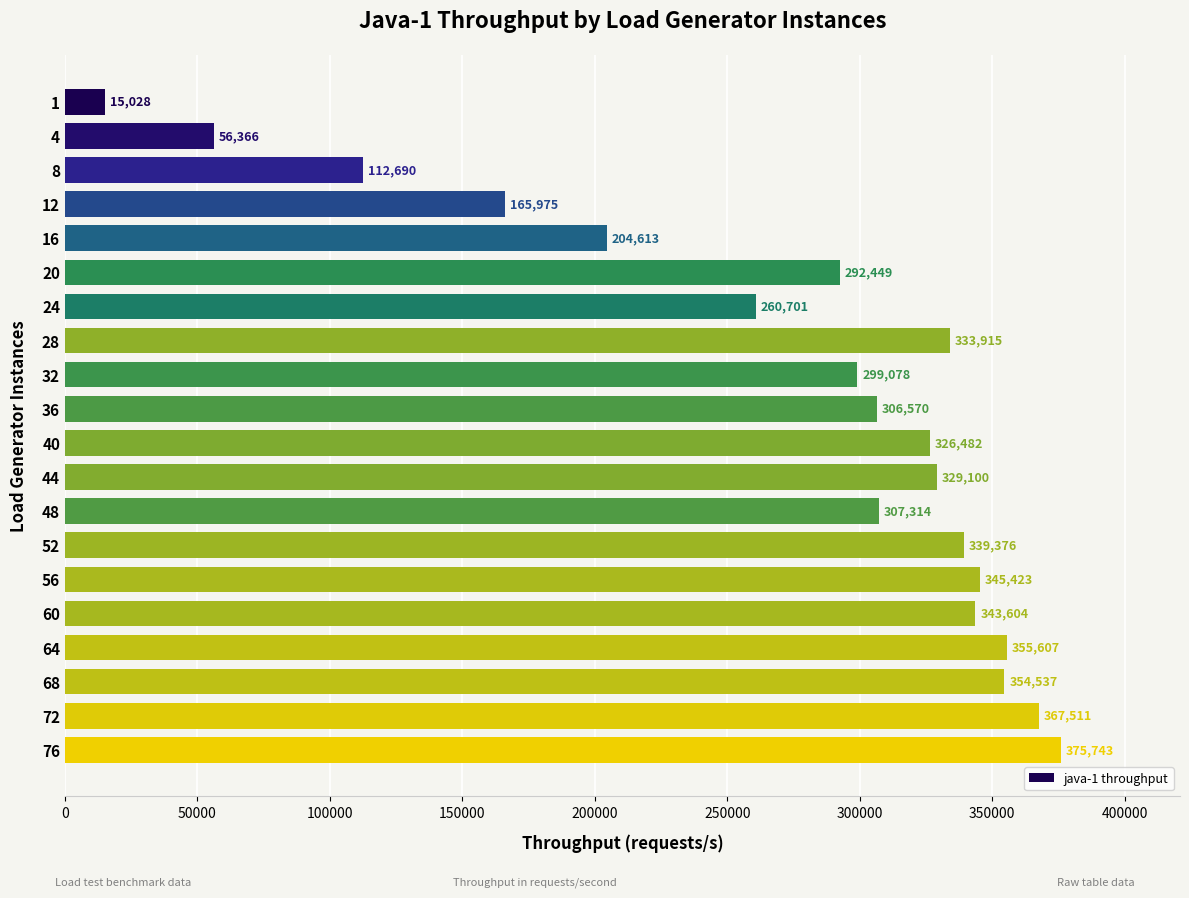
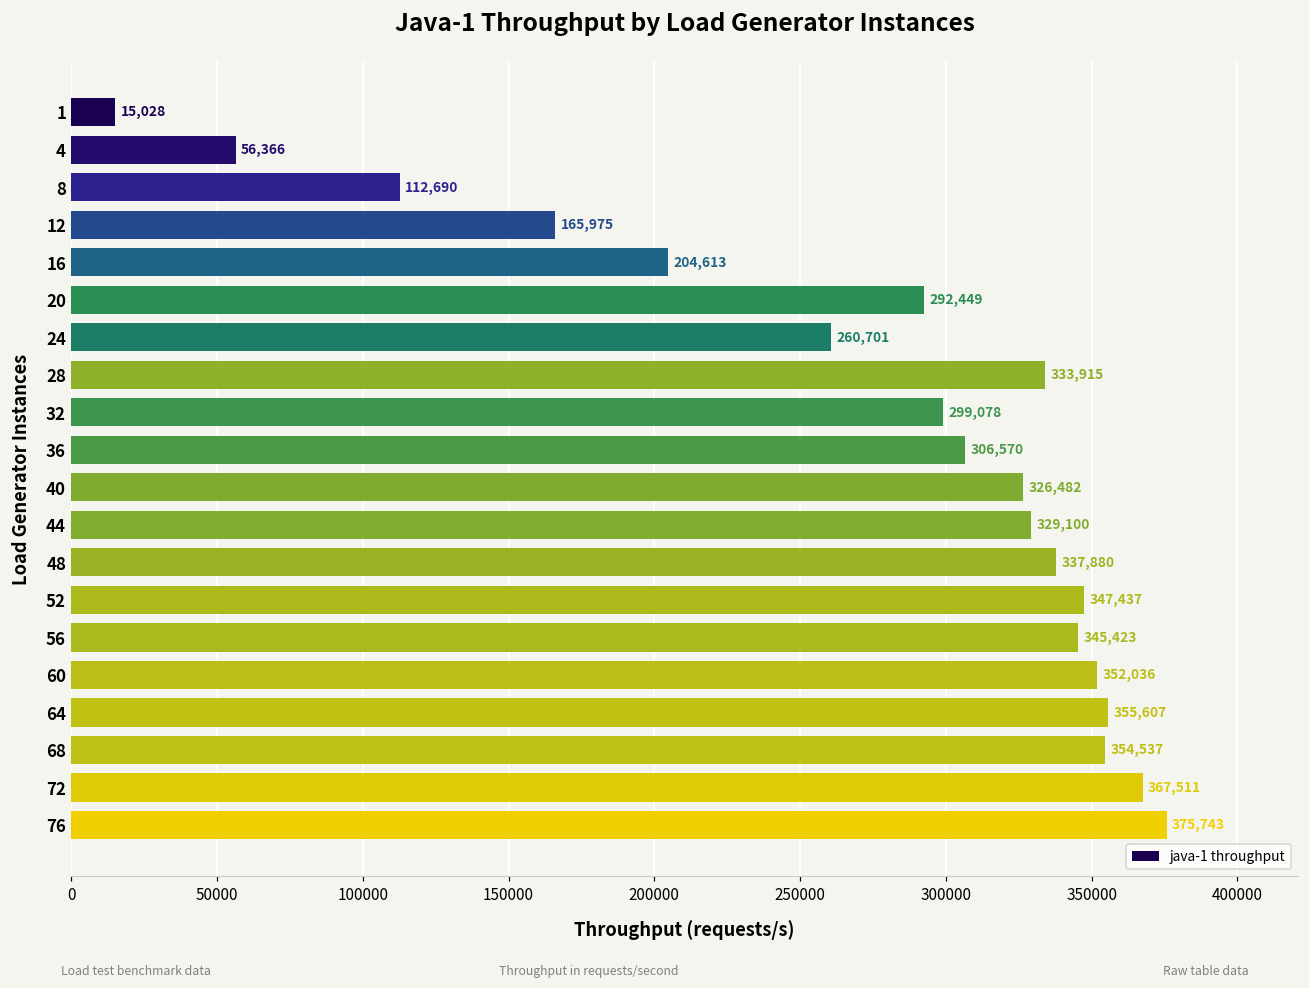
48: 307,314 -> 337,880
52: 339,376 -> 347,437
60: 343,604 -> 352,036
